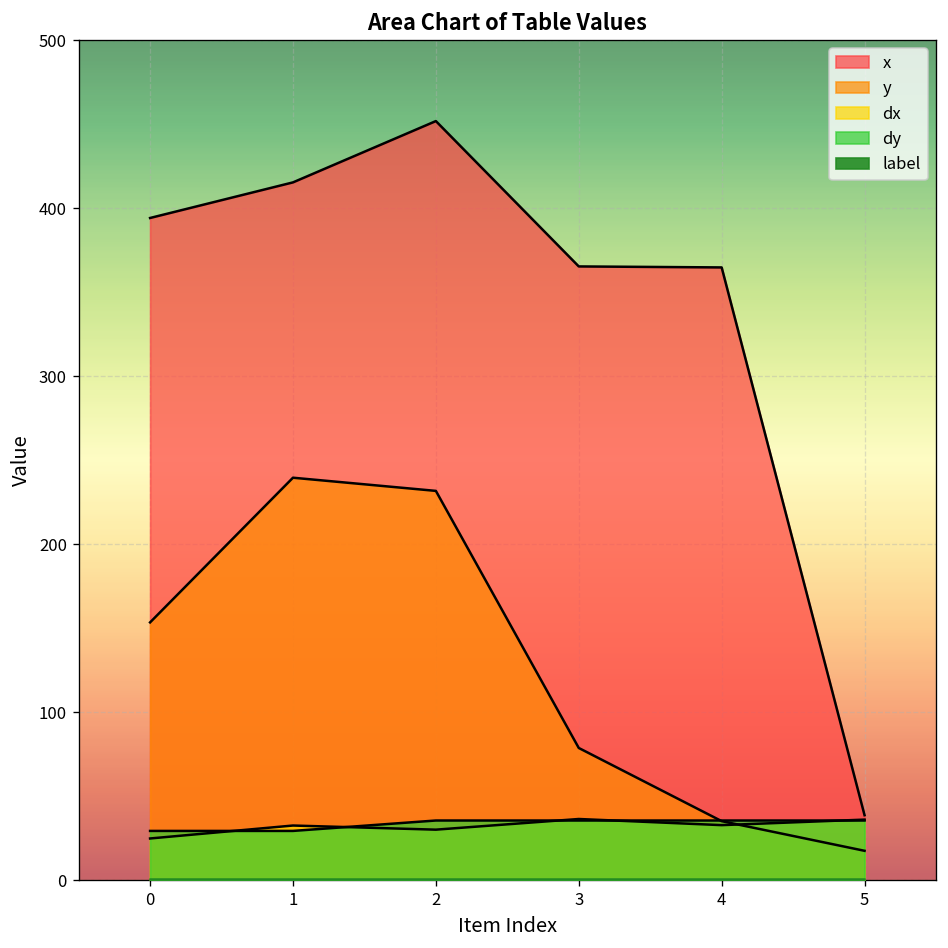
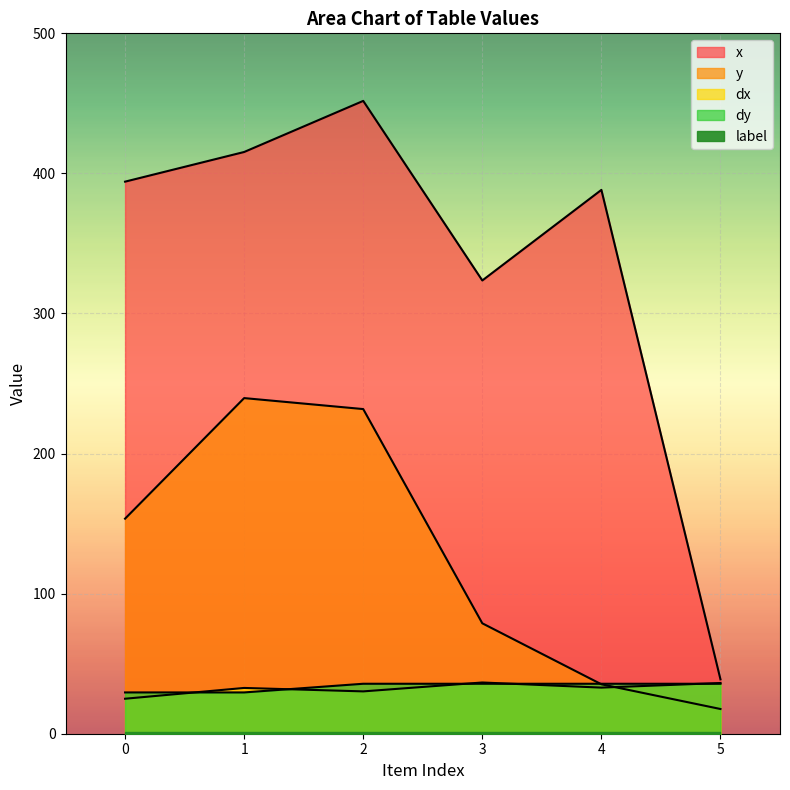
x, 3: 365 -> 324
x, 4: 365 -> 388
